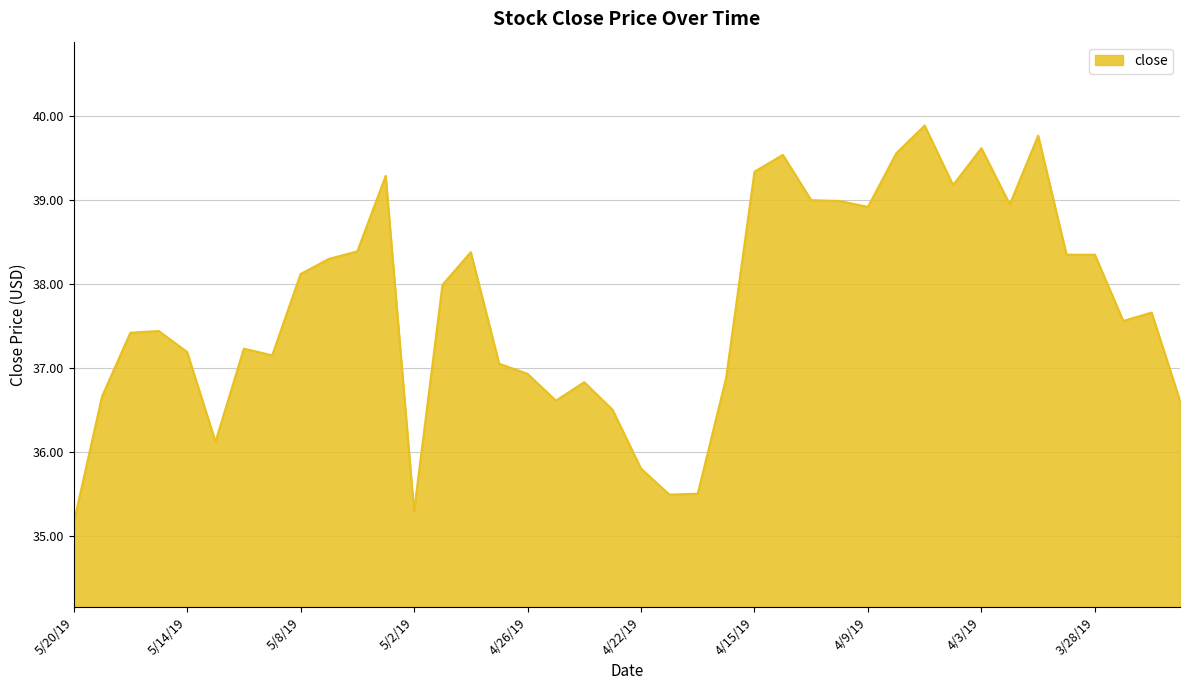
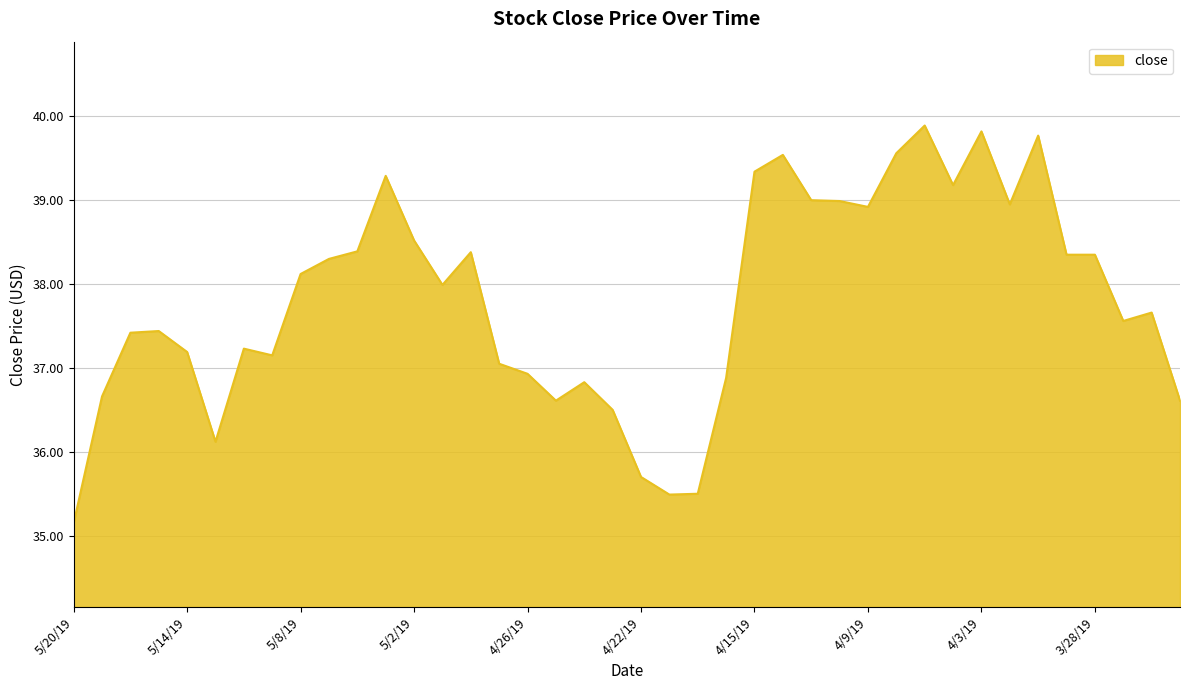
5/2/19: 35.3 -> 38.5
4/22/19: 35.8 -> 35.7
4/3/19: 39.6 -> 39.8
